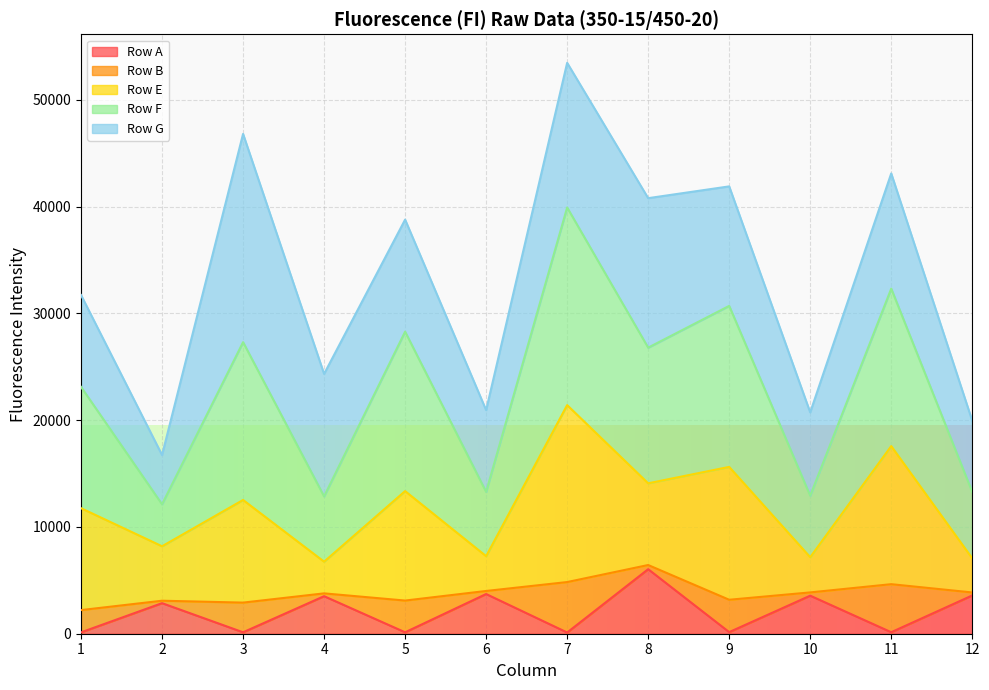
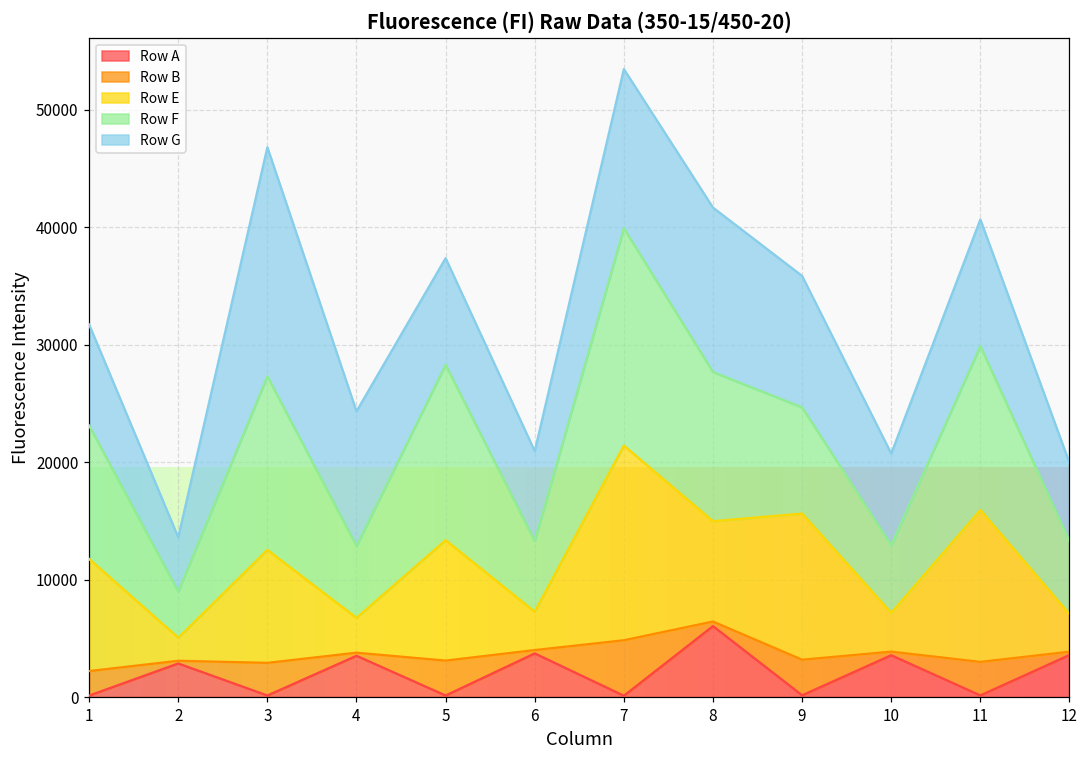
Row E, 2: 5100 -> 2000
Row G, 5: 10500 -> 9100
Row E, 8: 7700 -> 8500
Row F, 9: 15100 -> 9000
Row B, 11: 4500 -> 2900
Row F, 11: 14700 -> 14000
